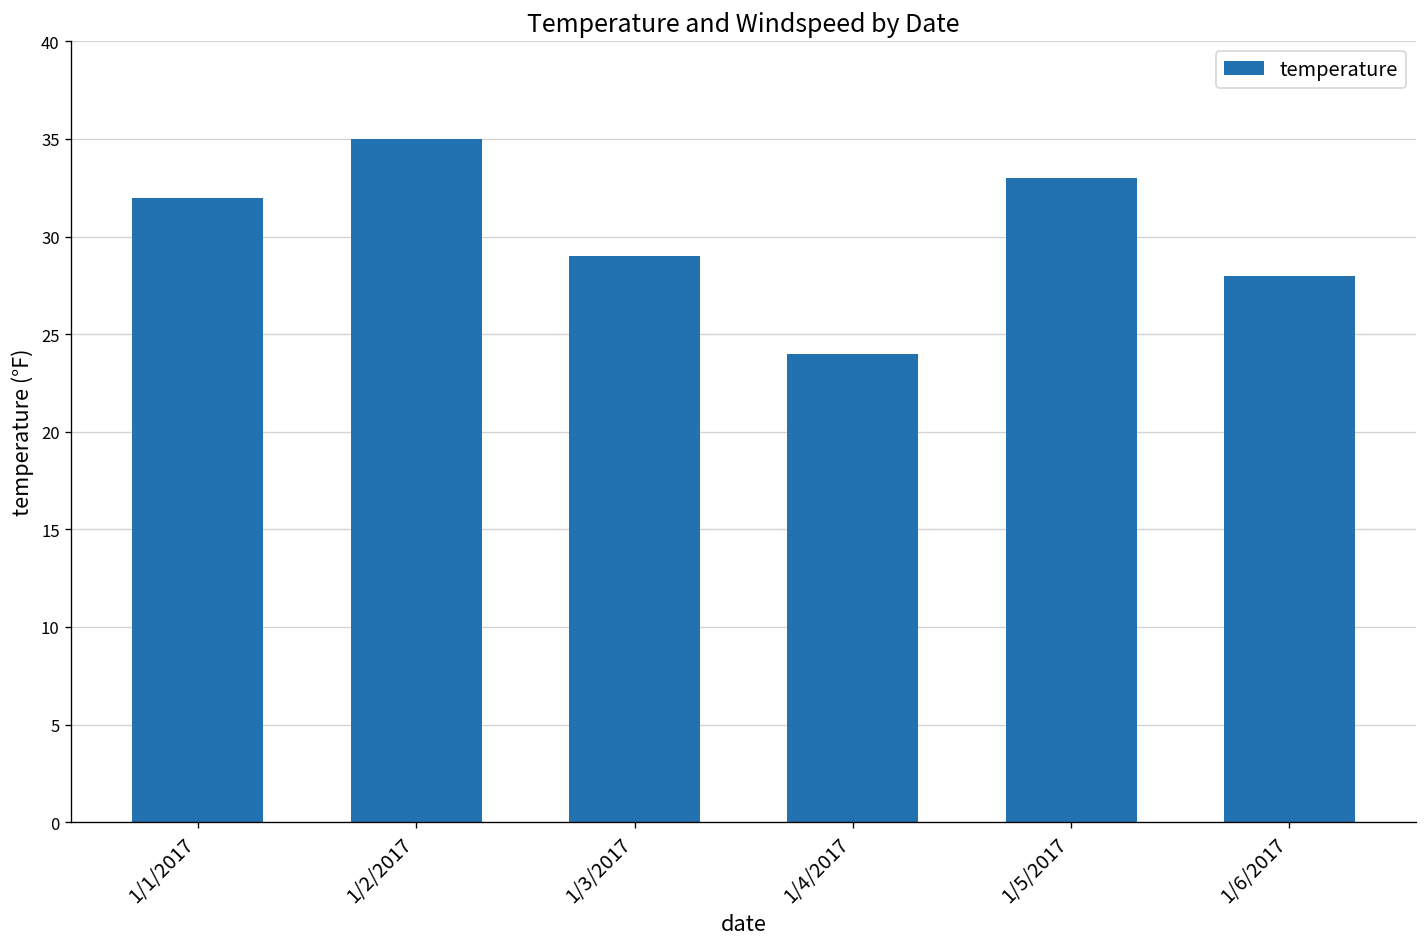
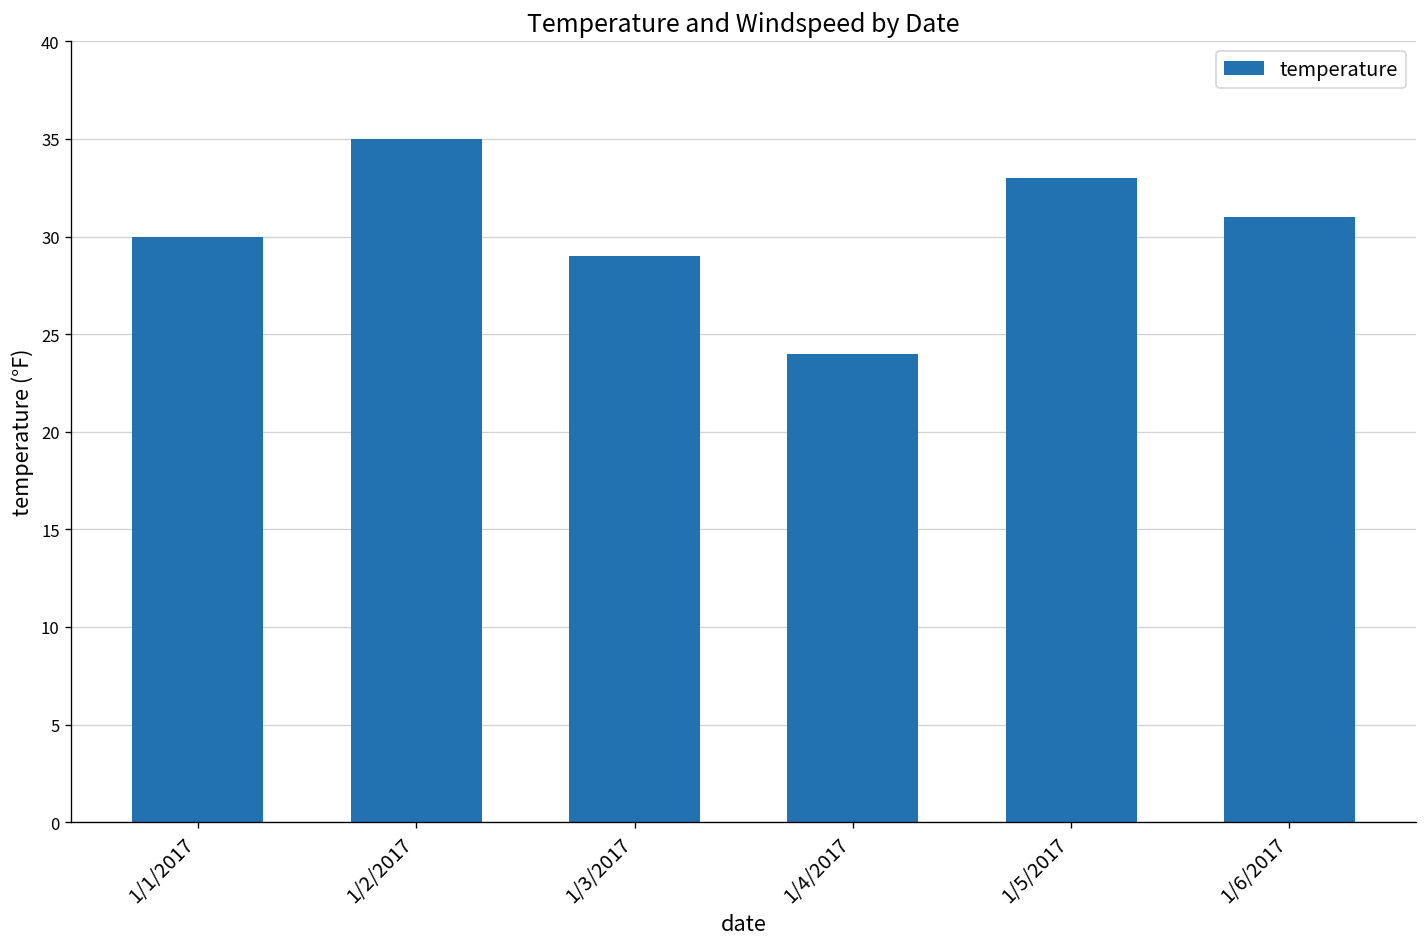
1/1/2017: 32 -> 30
1/6/2017: 28 -> 31
